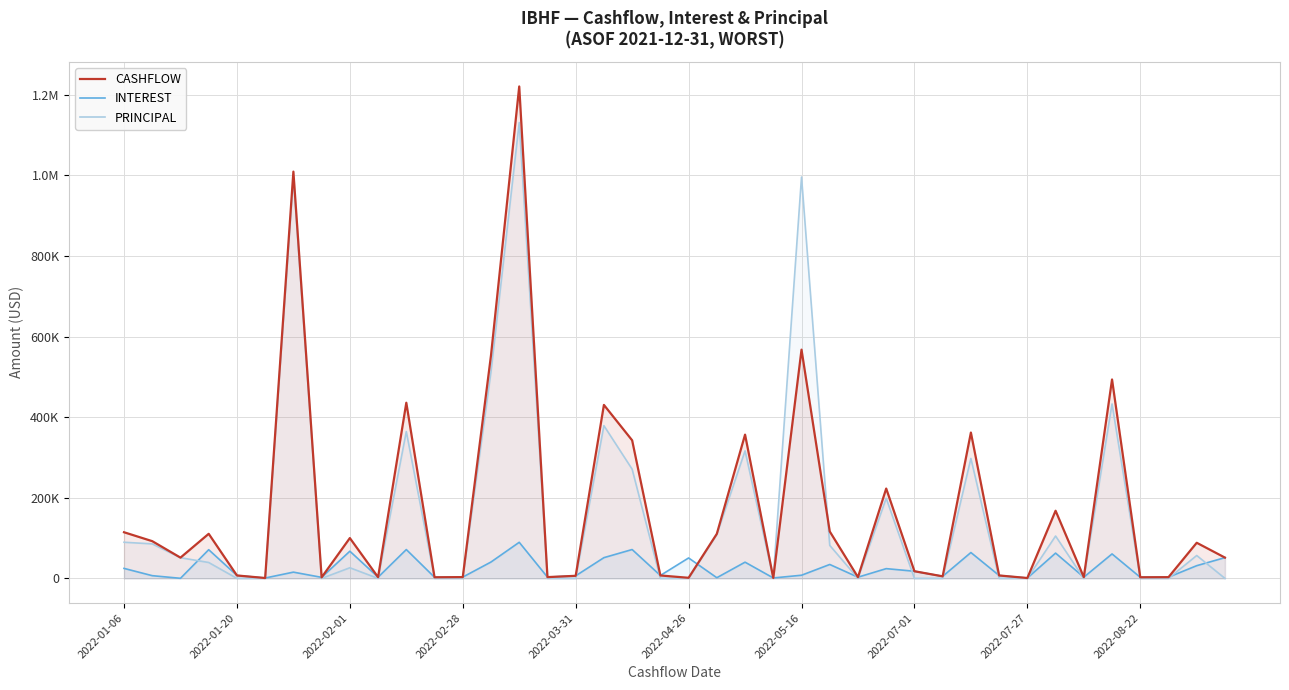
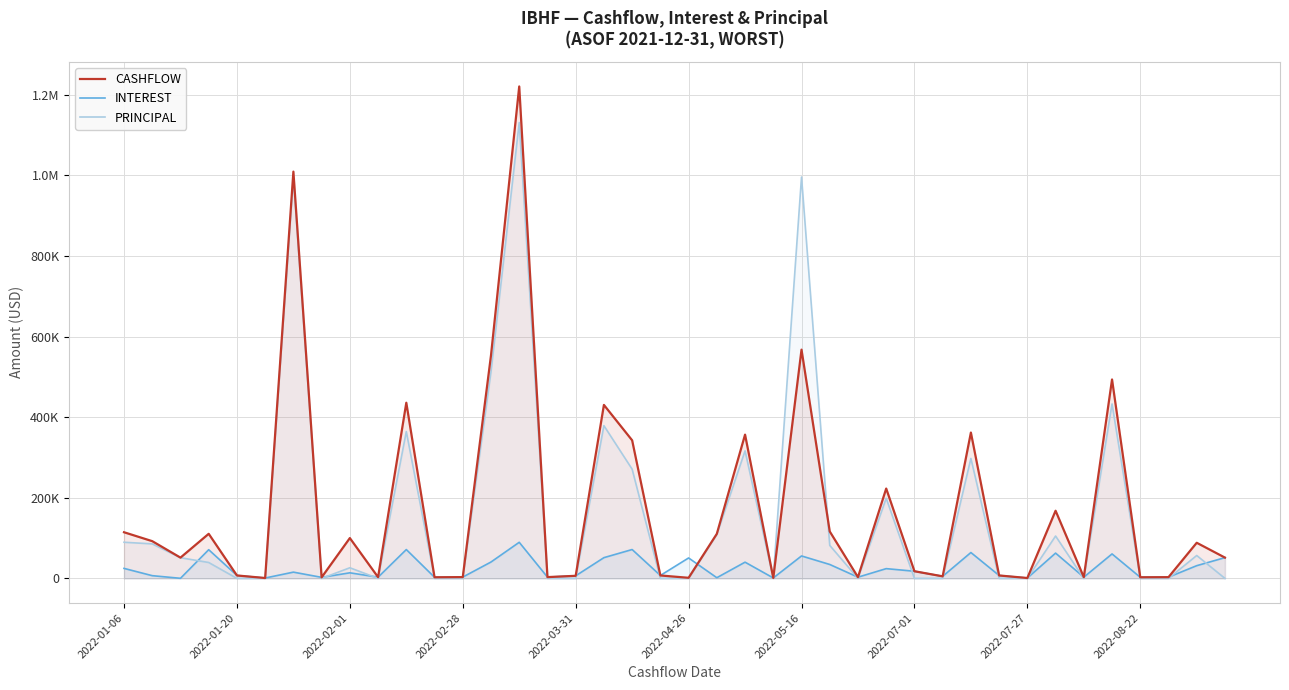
INTEREST, 2022-02-01: 70000 -> 10000
INTEREST, 2022-05-16: 10000 -> 60000
